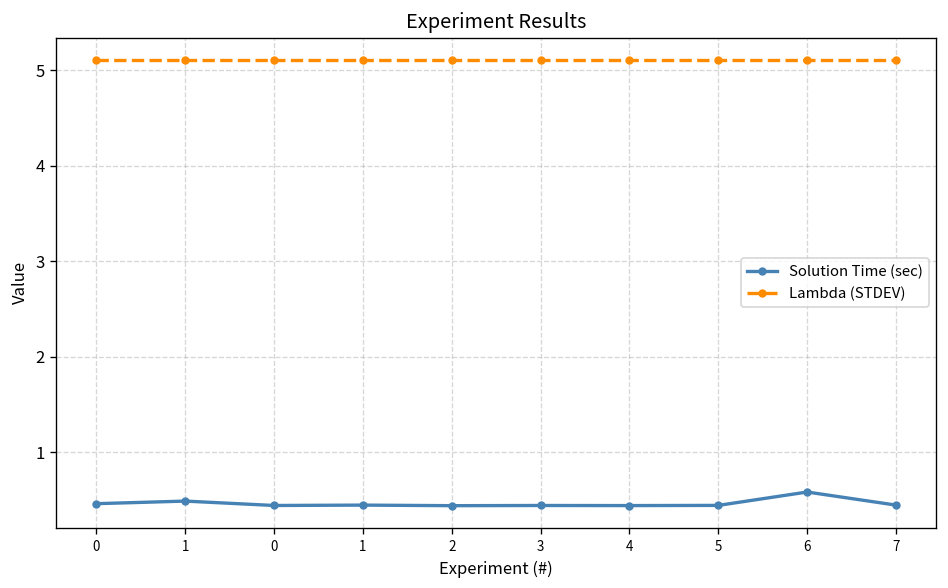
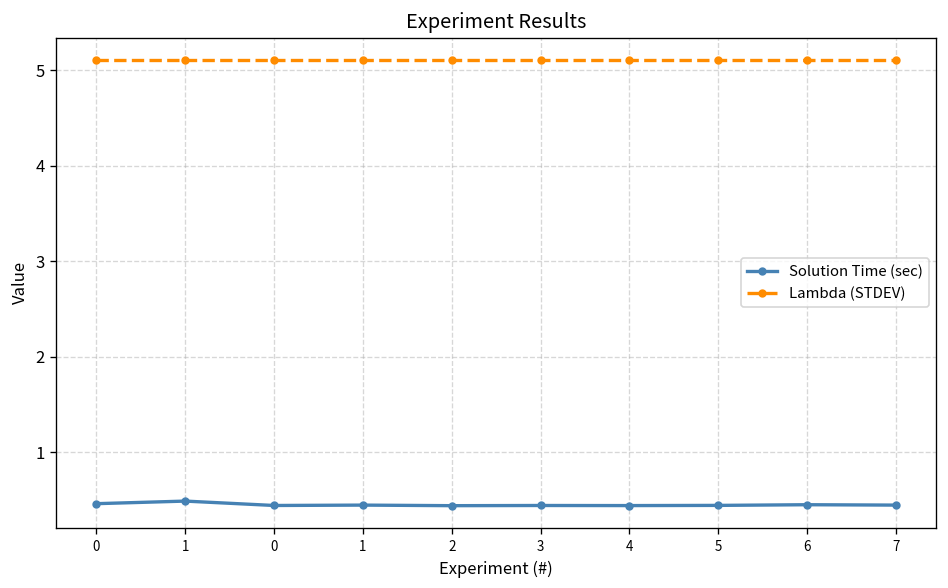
Solution Time (sec), 6: 0.6 -> 0.4
